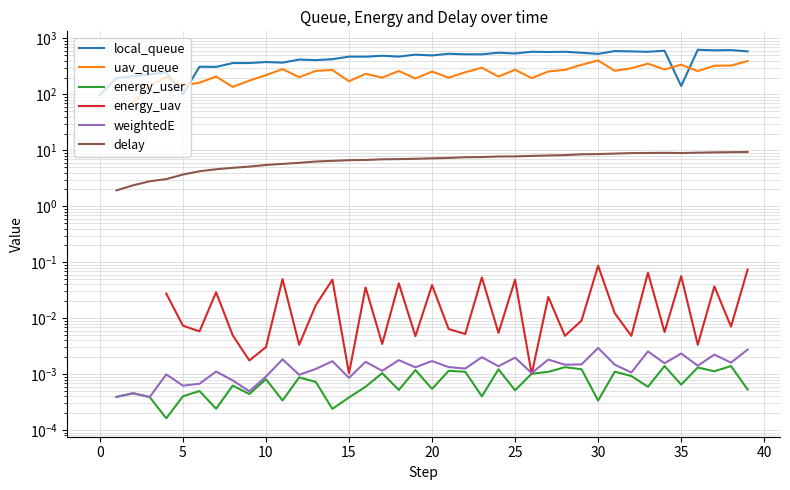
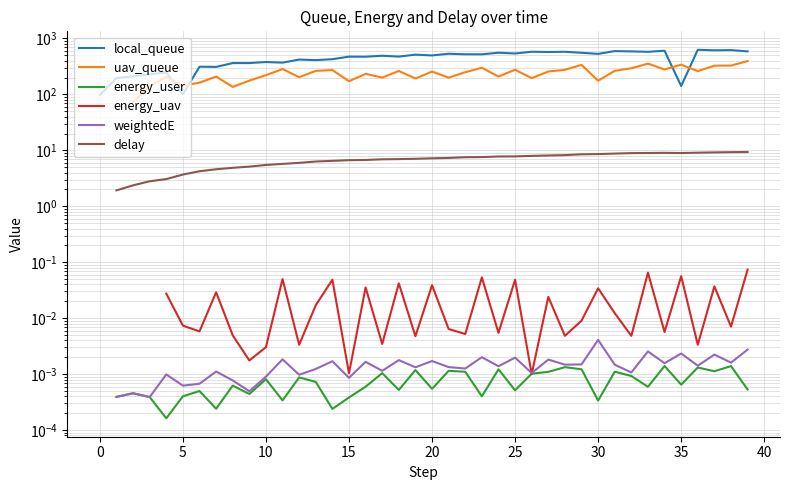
uav_queue, 30: 400 -> 180
energy_uav, 30: 0.09 -> 0.03
weightedE, 30: 0.003 -> 0.004
